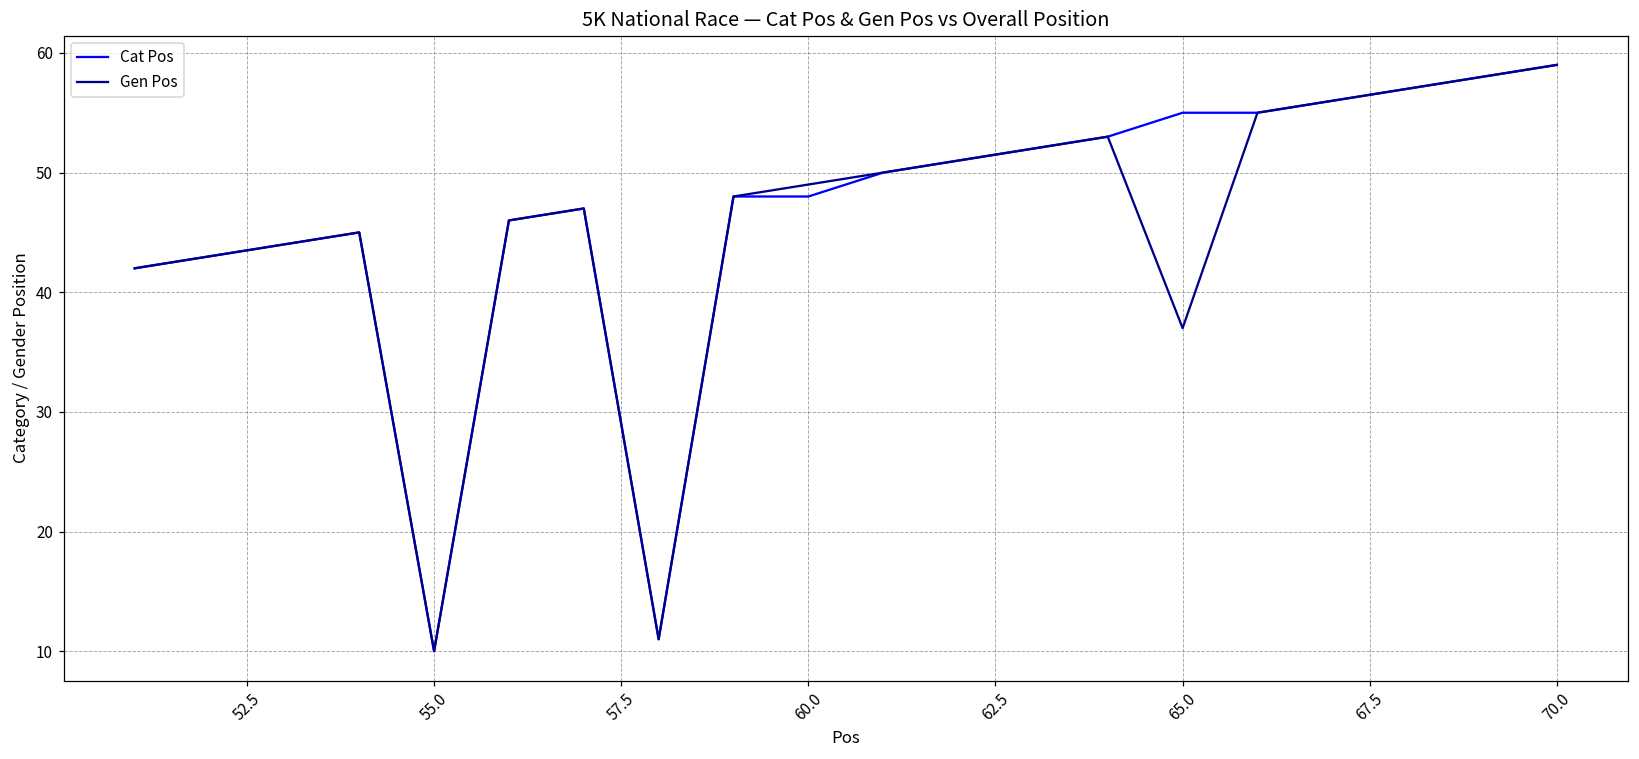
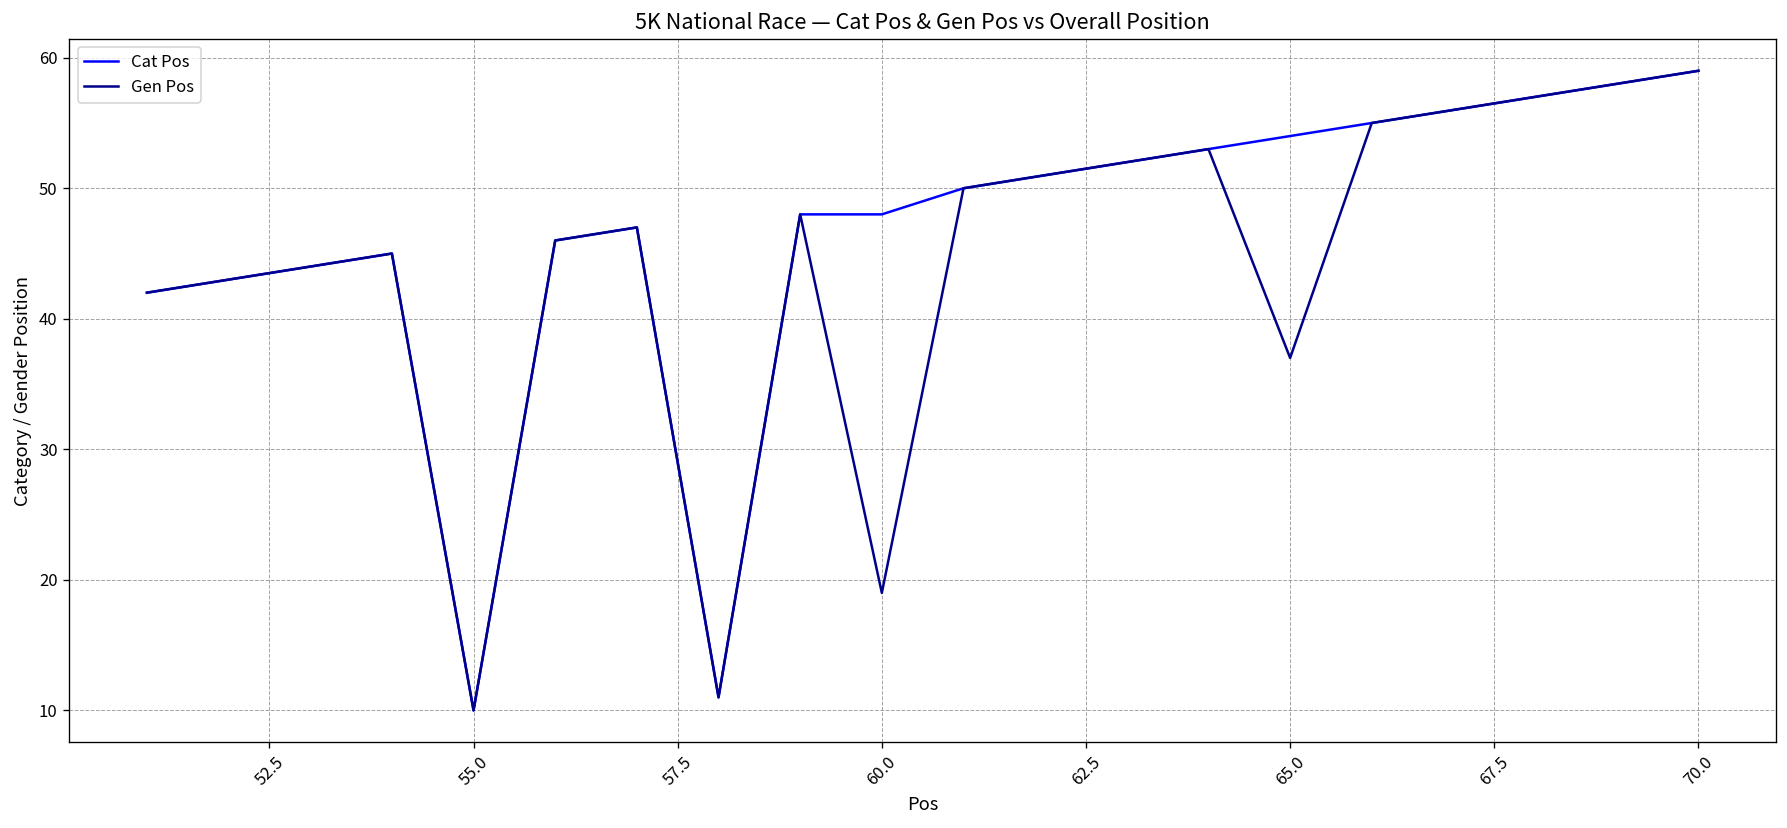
Gen Pos, 60.0: 49 -> 19
Cat Pos, 65.0: 55 -> 54
